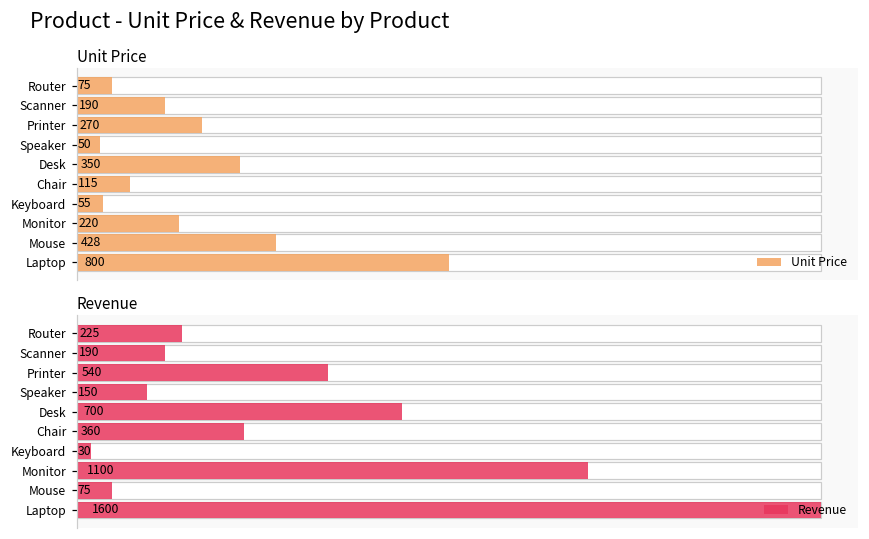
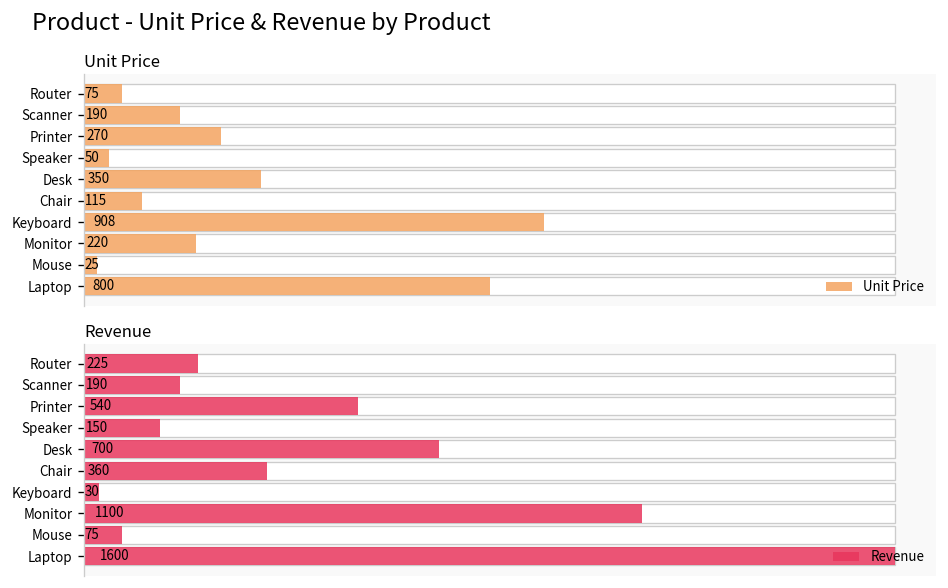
Unit Price, Unit Price, Keyboard: 55 -> 908
Unit Price, Unit Price, Mouse: 428 -> 25
